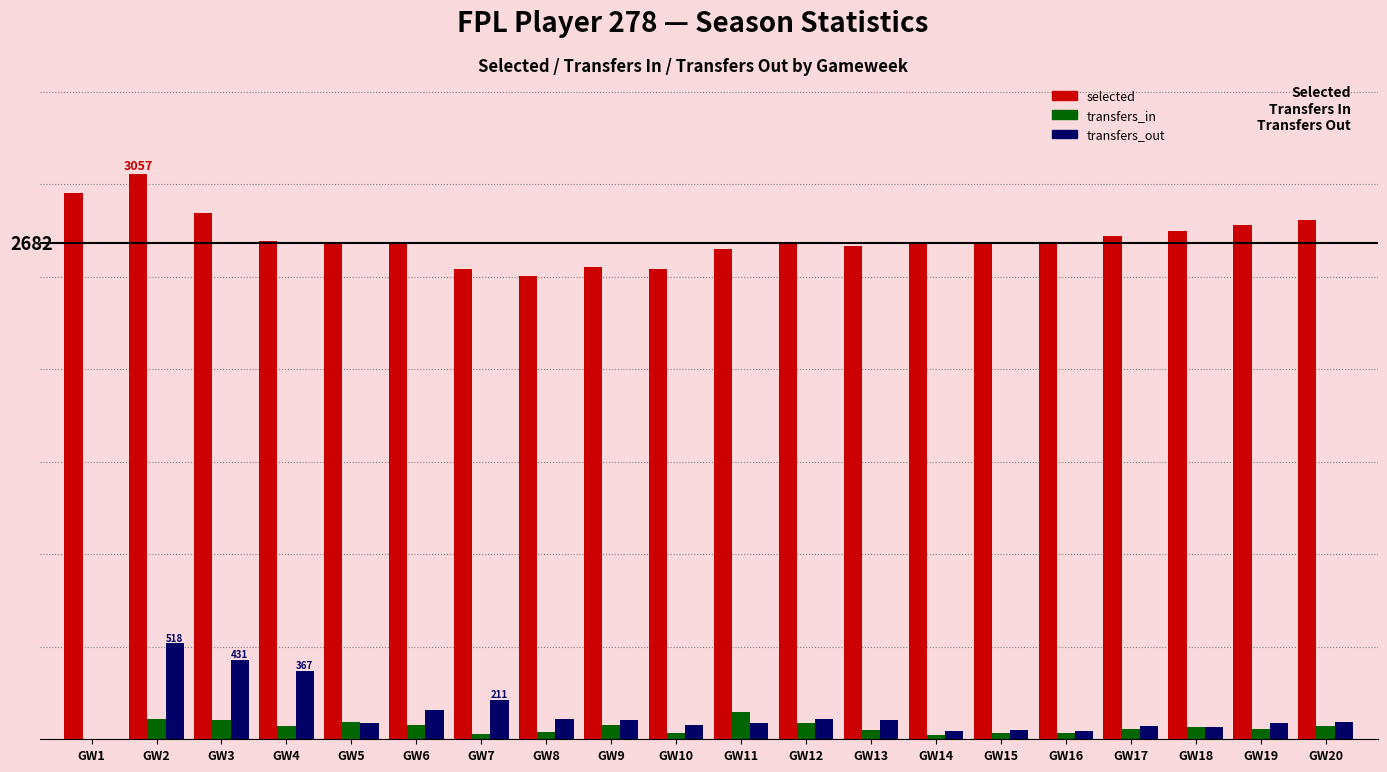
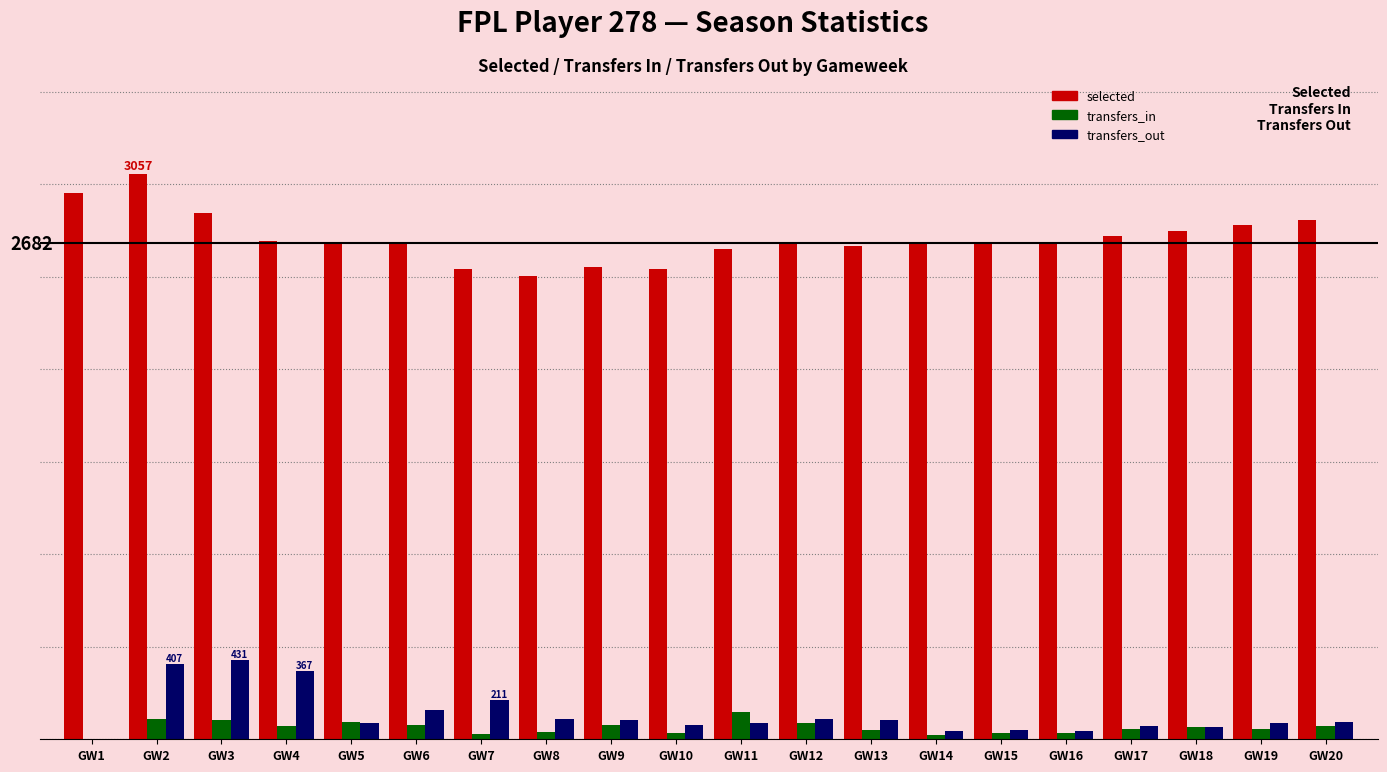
transfers_out, GW2: 518 -> 407
